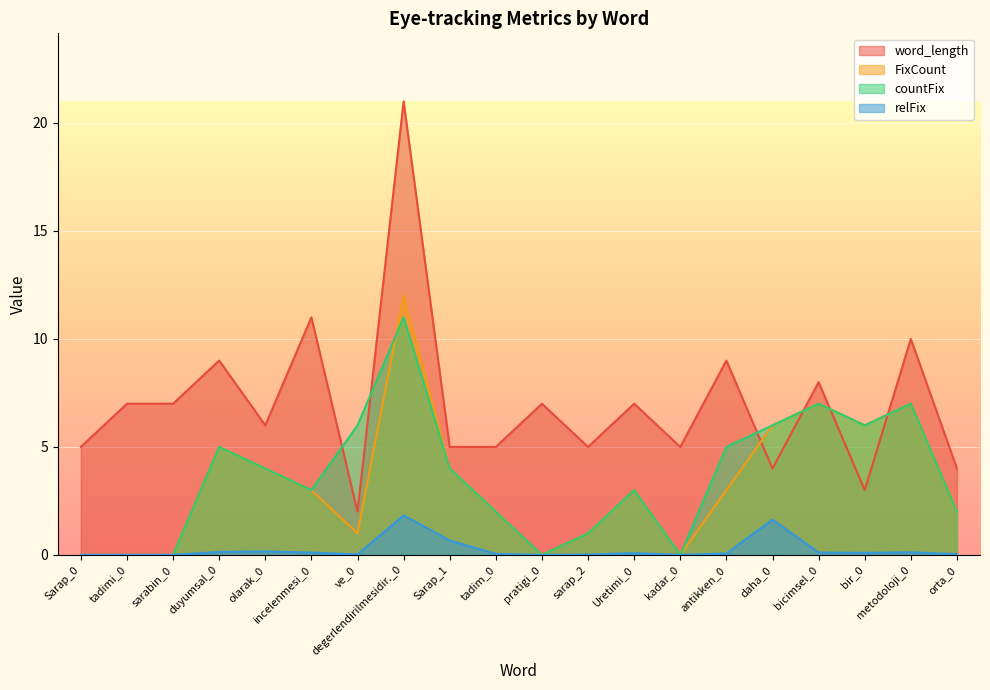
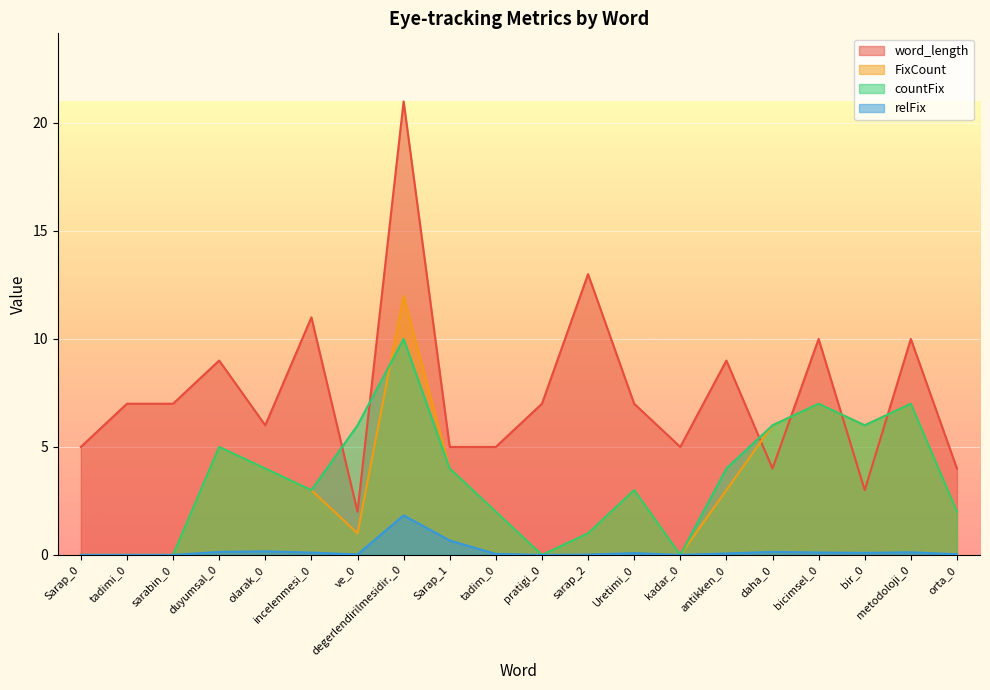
countFix, degerlendirilmesidir._0: 11 -> 10
word_length, sarap_2: 5 -> 13
countFix, antikken_0: 5 -> 4
relFix, daha_0: 1.6 -> 0.1
word_length, bicimsel_0: 8 -> 10
